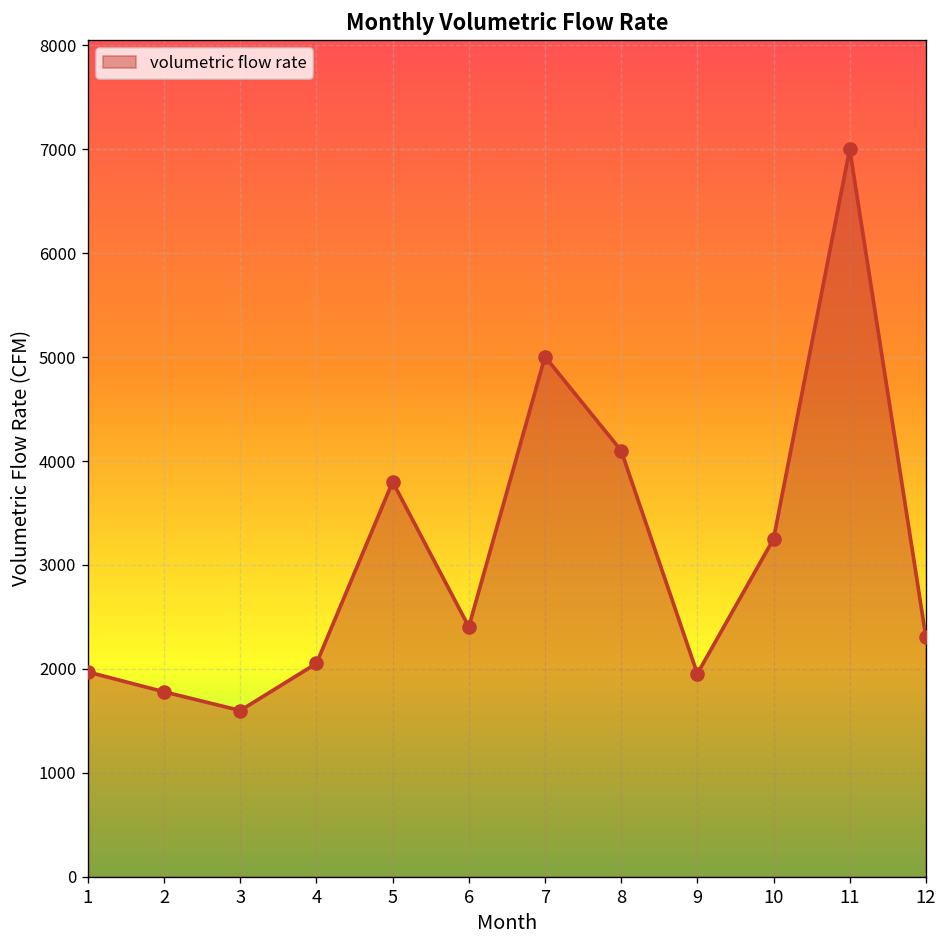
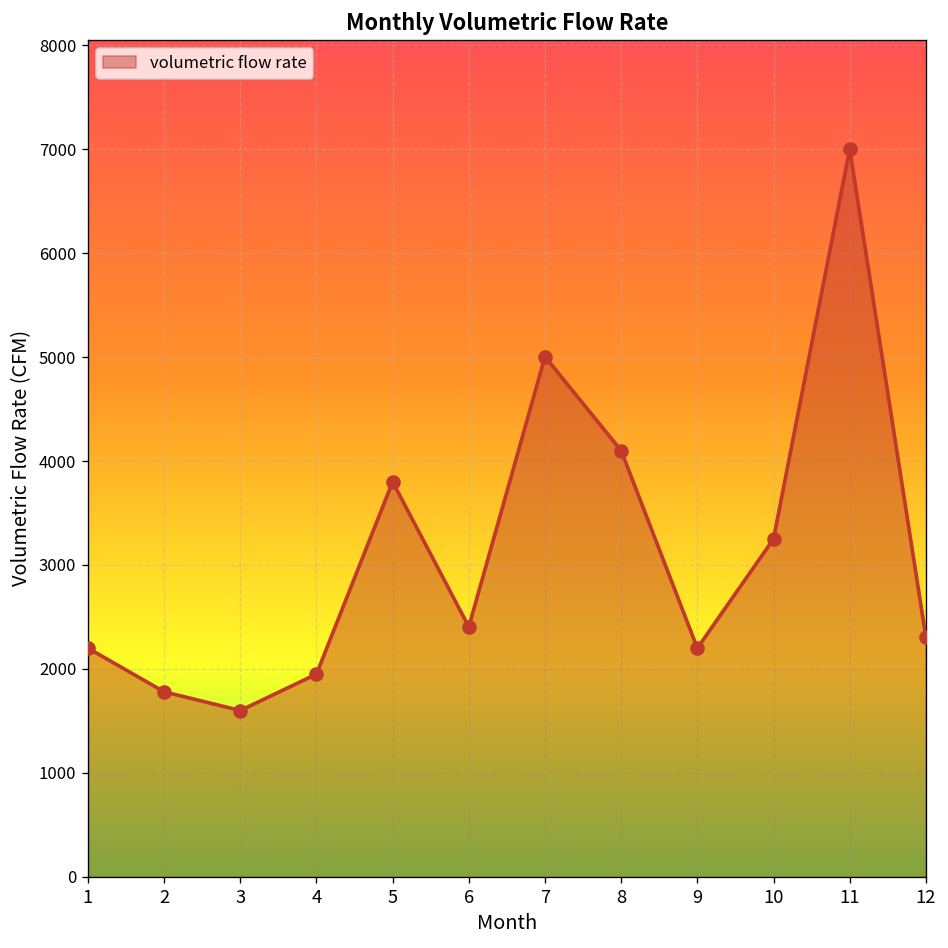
1: 2000 -> 2200
4: 2100 -> 2000
9: 2000 -> 2200
